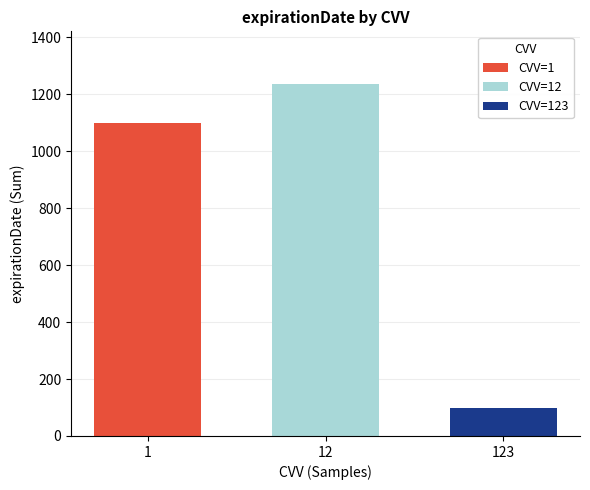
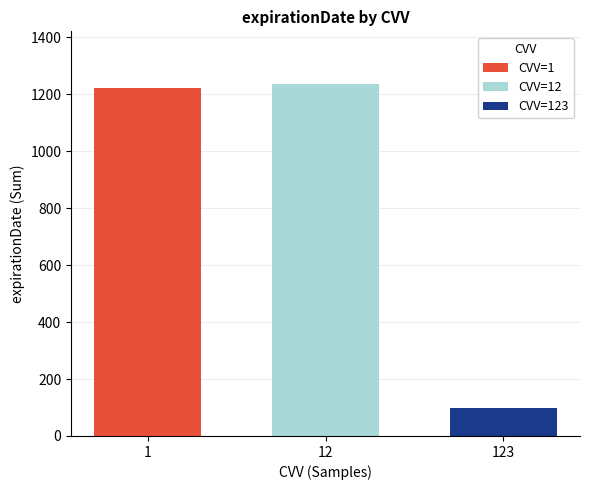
1: 1100 -> 1220
